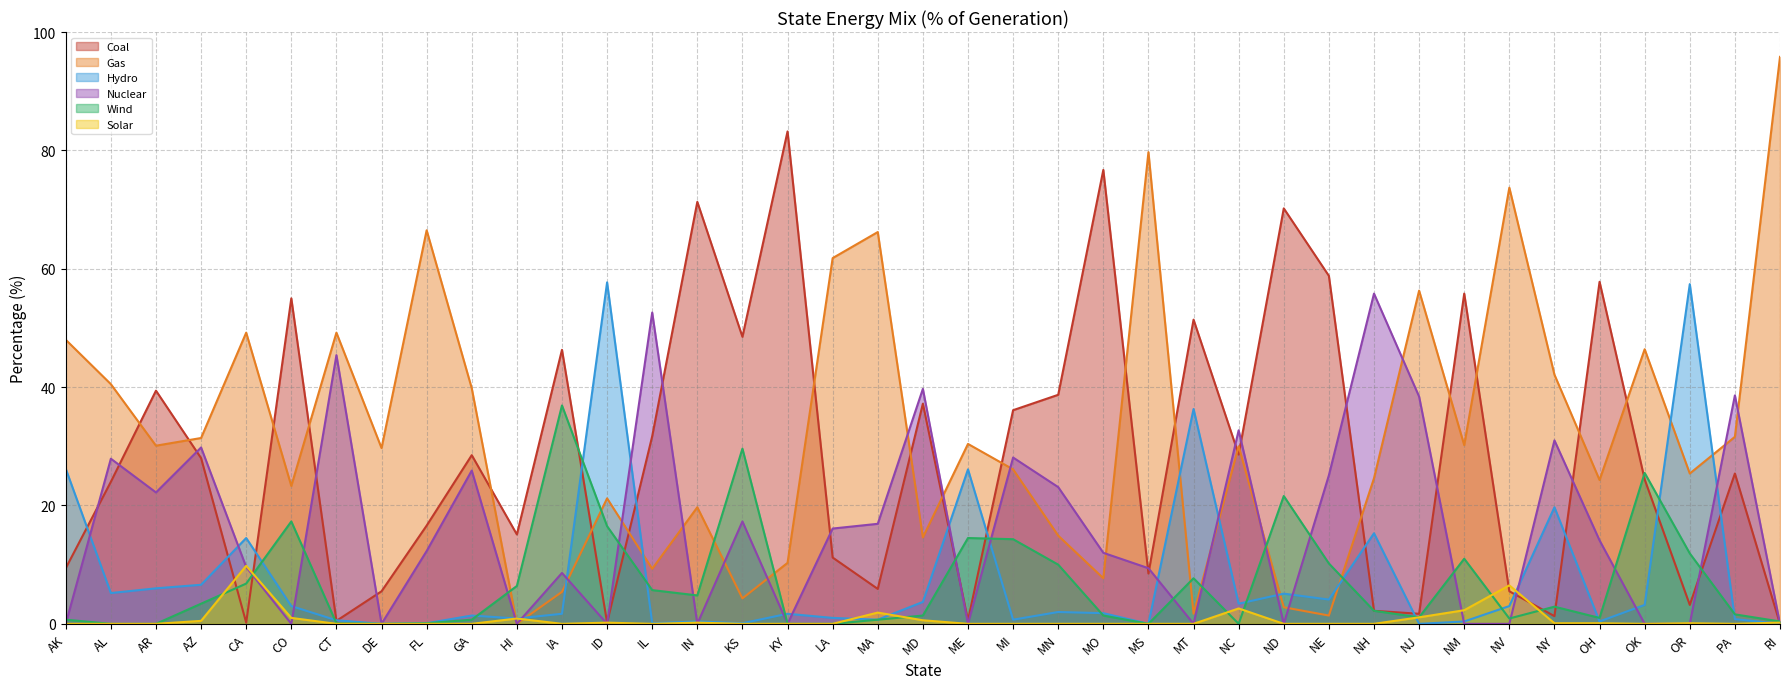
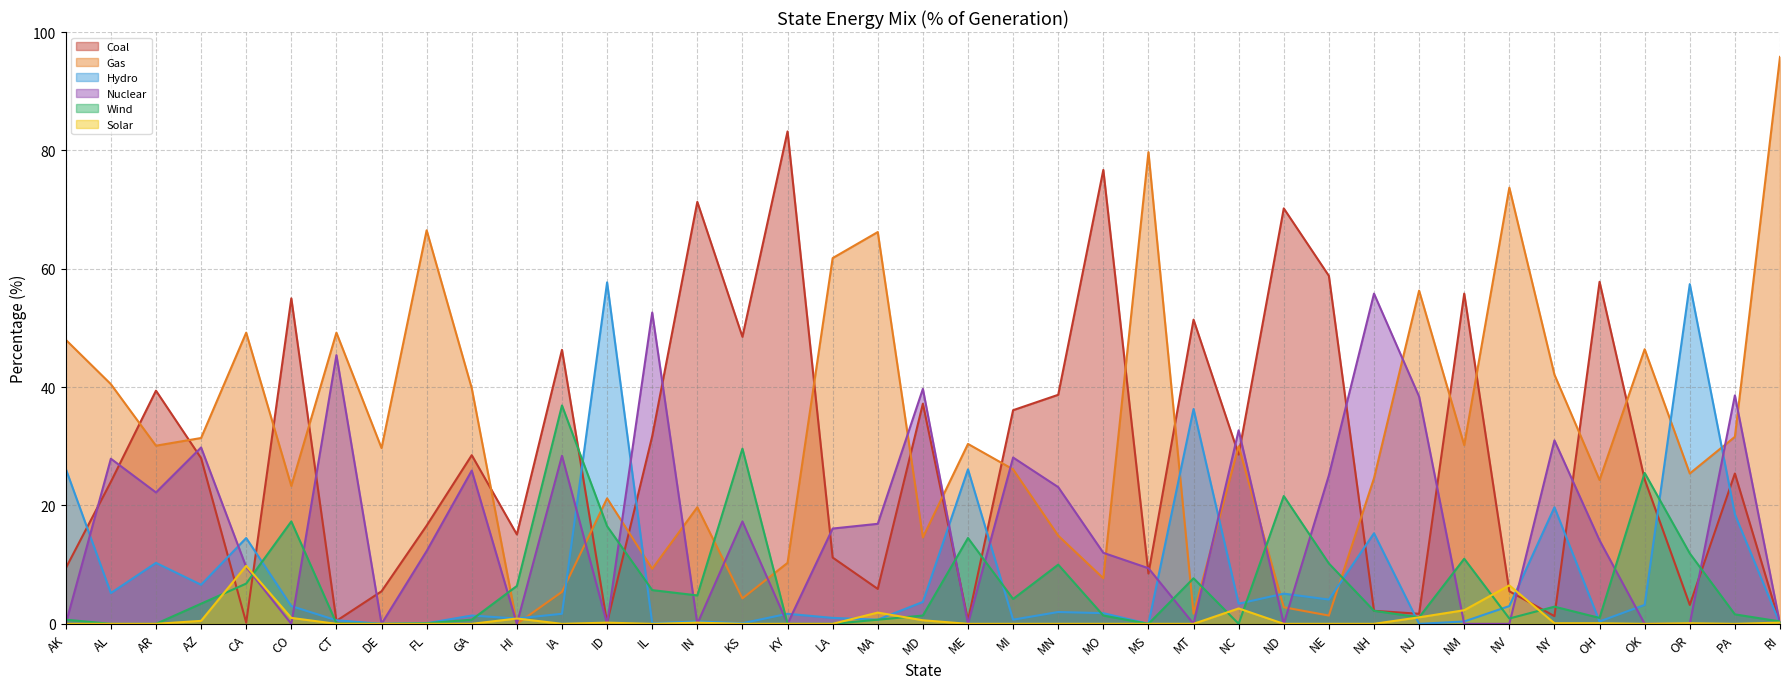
Hydro, AR: 6 -> 10
Nuclear, IA: 9 -> 28
Wind, MI: 14 -> 4
Hydro, PA: 1 -> 19
